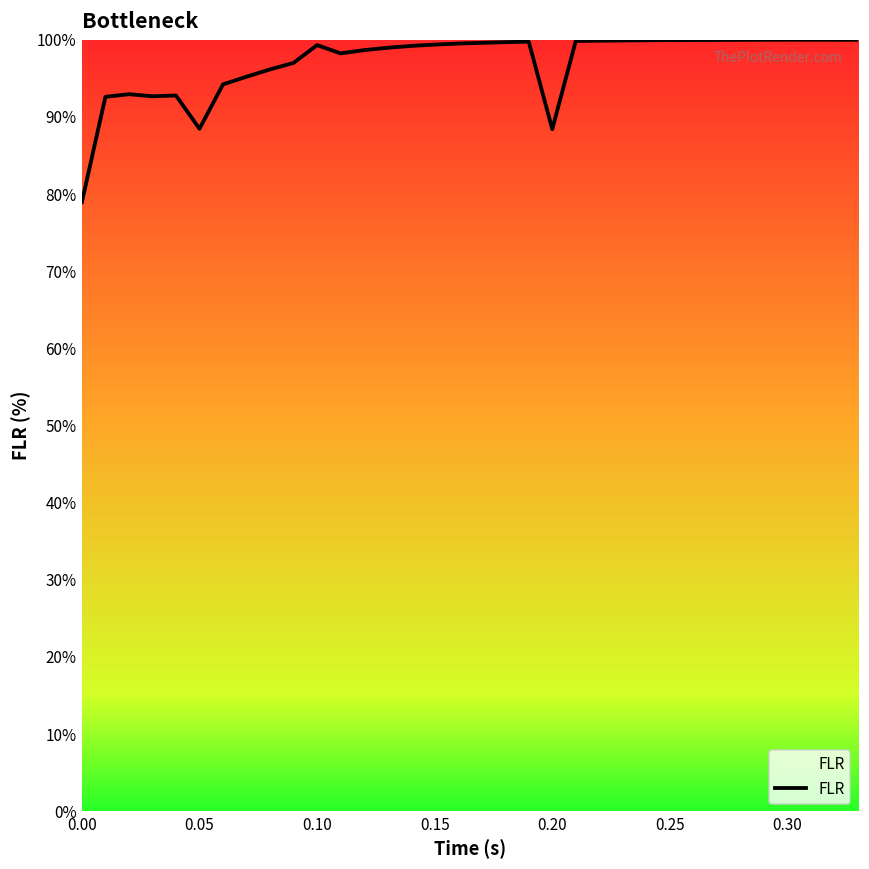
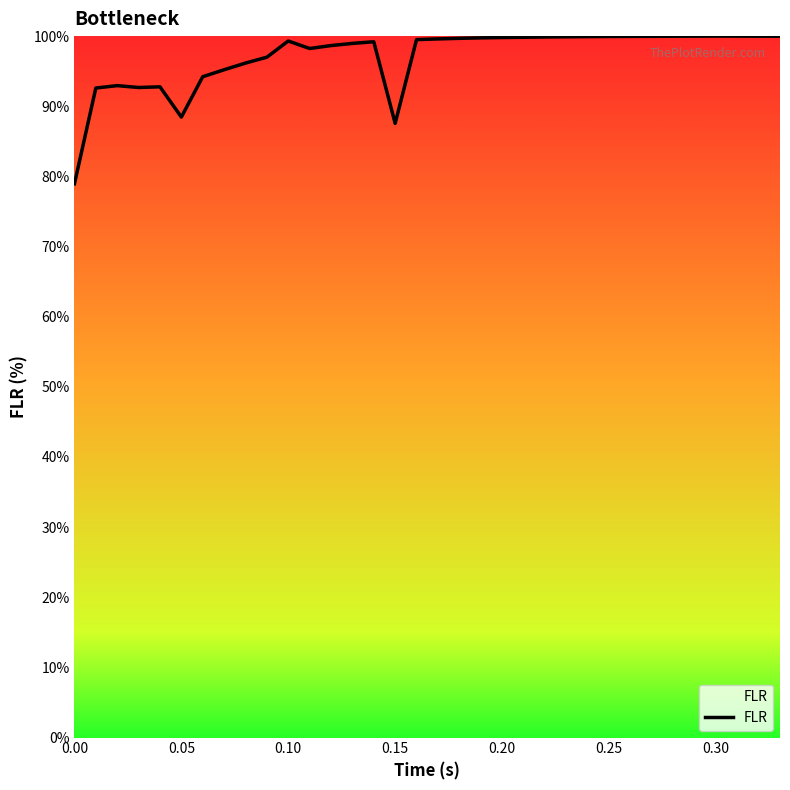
0.15: 99% -> 88%
0.20: 88% -> 100%
